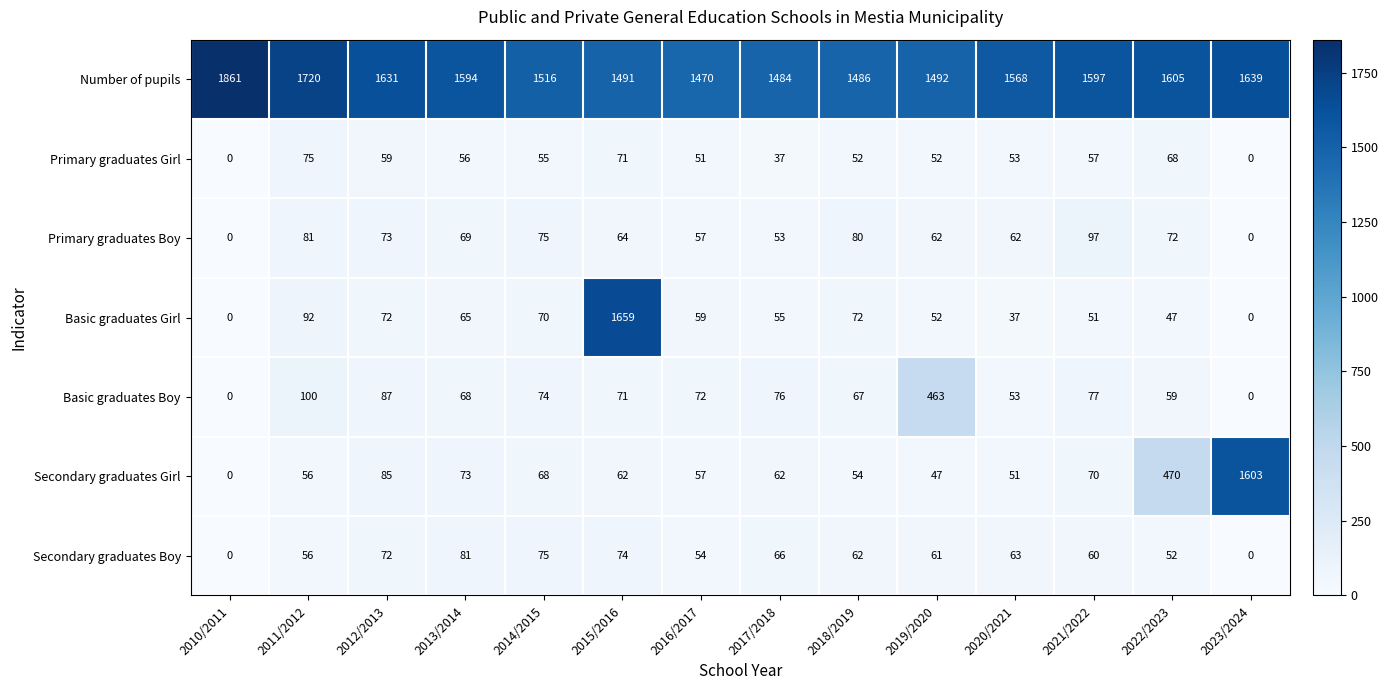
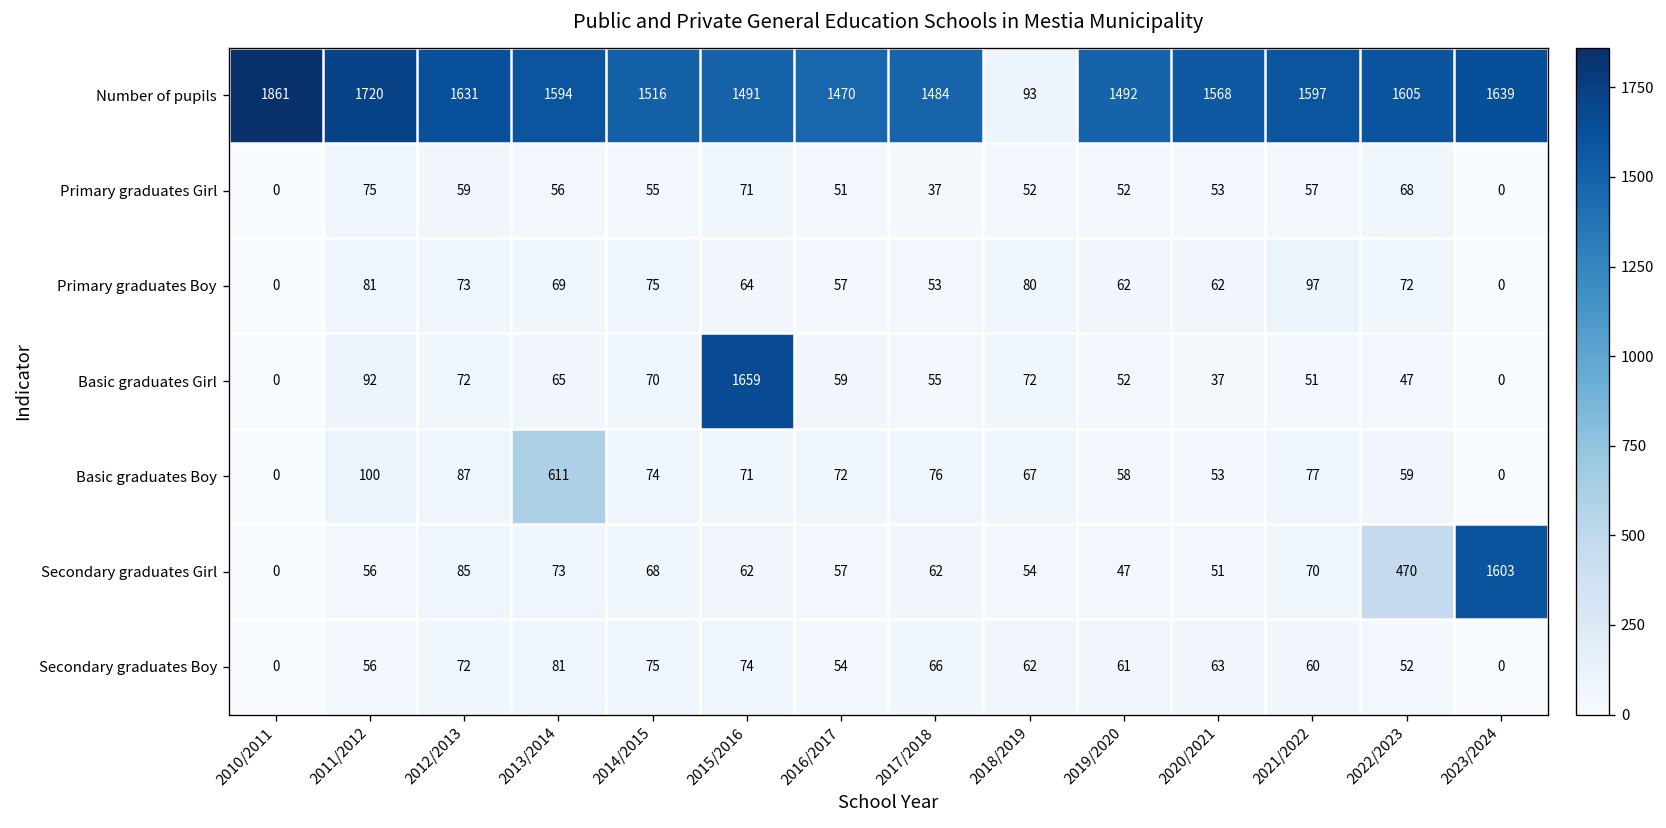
Number of pupils, 2018/2019: 1486 -> 93
Basic graduates Boy, 2013/2014: 68 -> 611
Basic graduates Boy, 2019/2020: 463 -> 58
